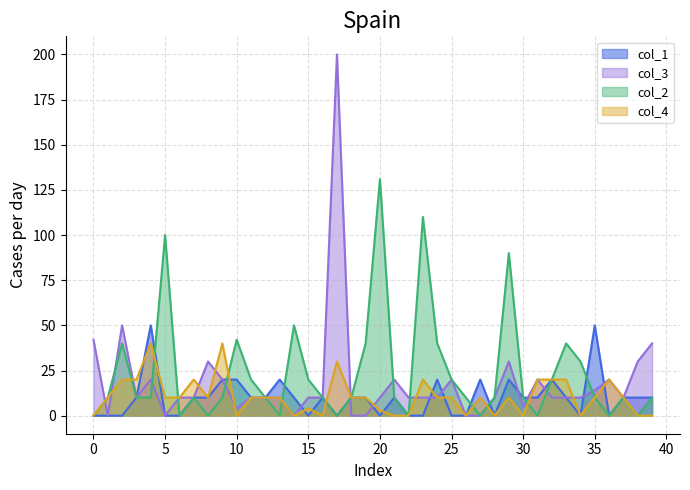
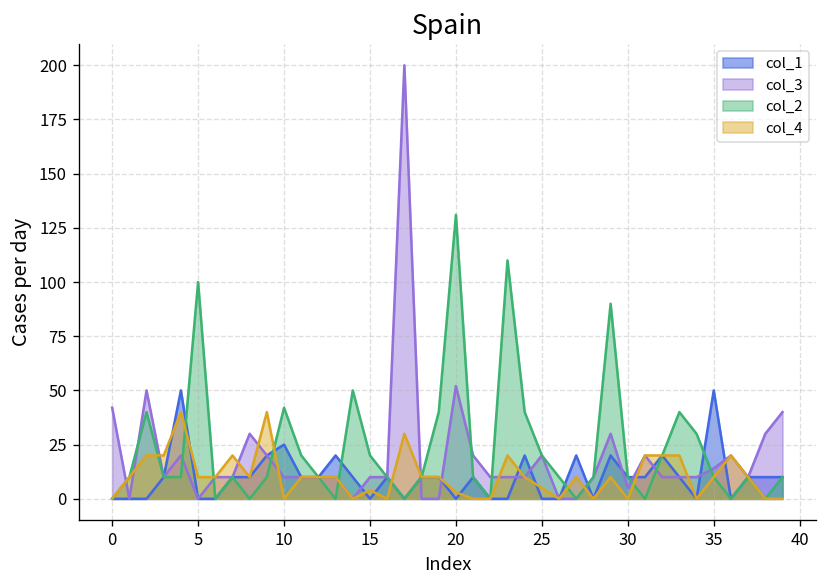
col_1, 10: 20 -> 25
col_3, 10: 4 -> 10
col_3, 20: 10 -> 52
col_4, 25: 10 -> 5
